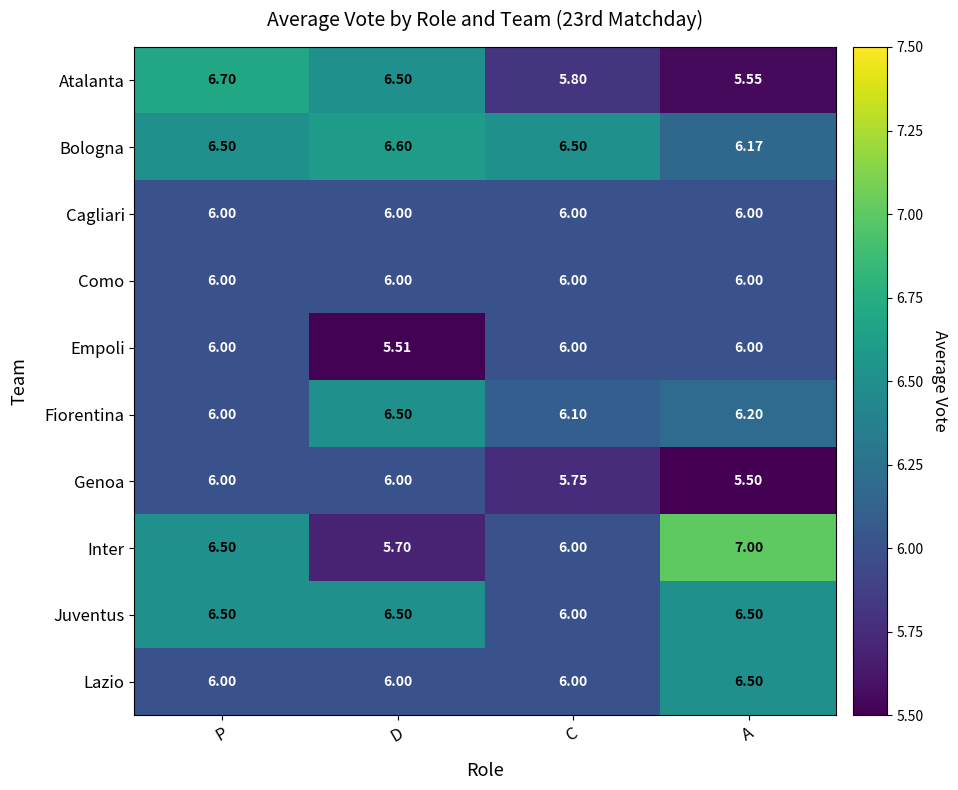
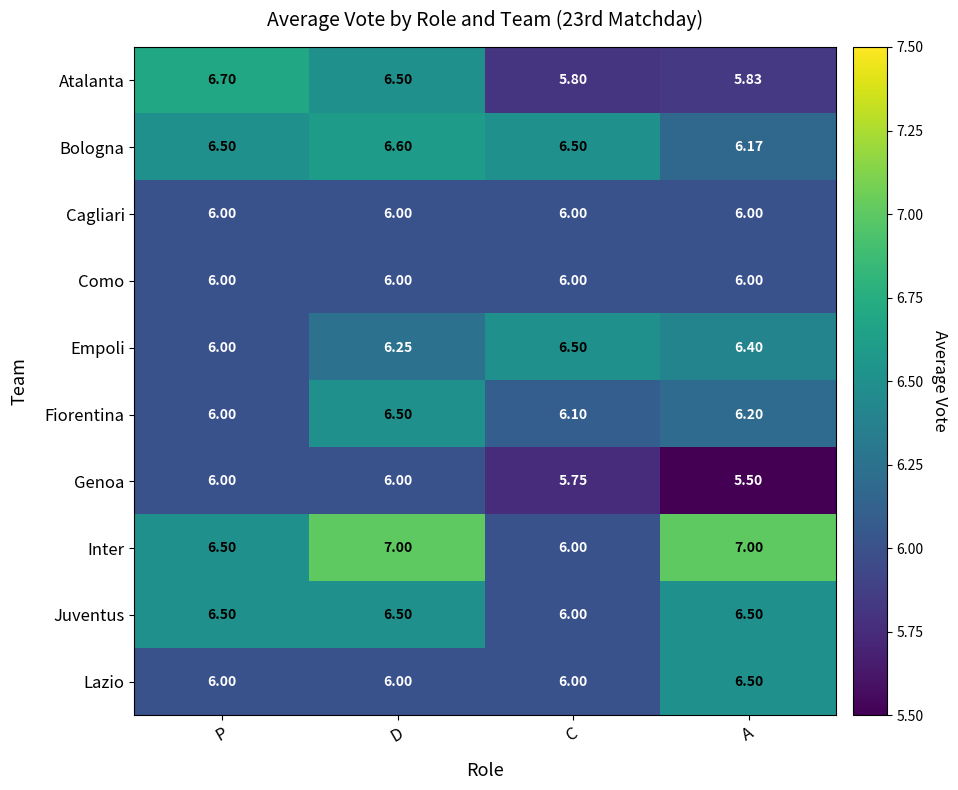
Atalanta, A: 5.55 -> 5.83
Empoli, D: 5.51 -> 6.25
Empoli, C: 6.00 -> 6.50
Empoli, A: 6.00 -> 6.40
Inter, D: 5.70 -> 7.00
